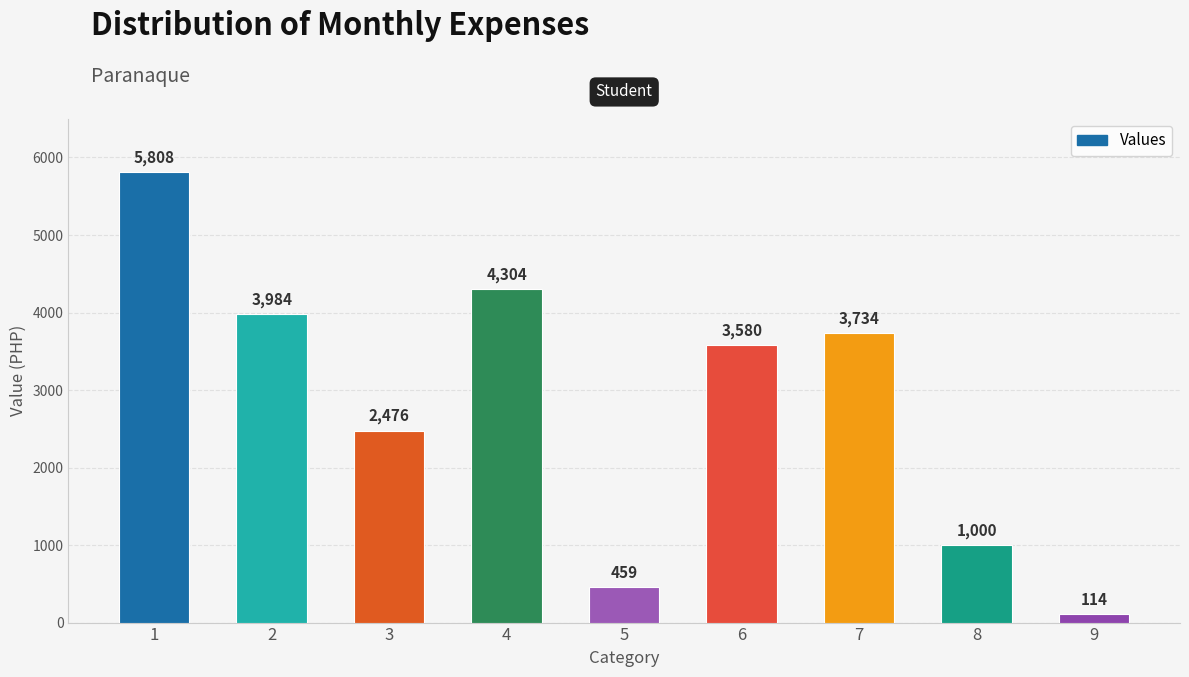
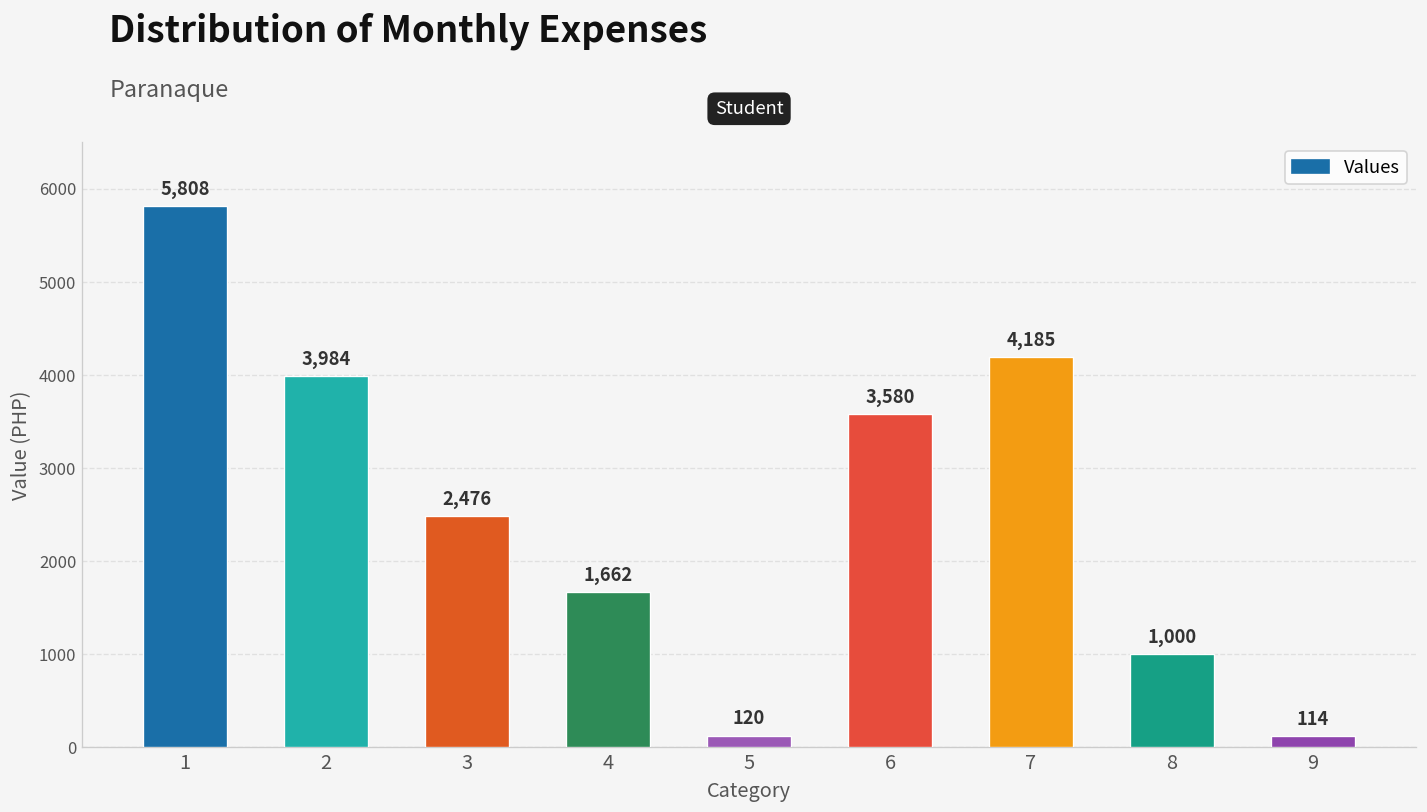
4: 4,304 -> 1,662
5: 459 -> 120
7: 3,734 -> 4,185
